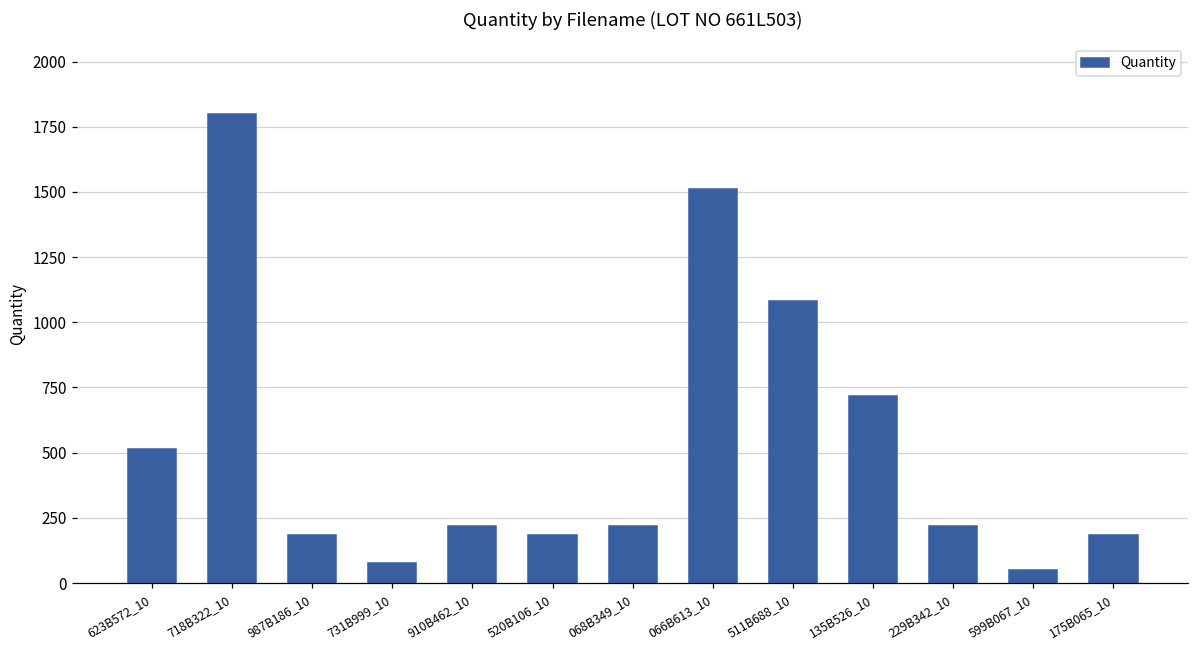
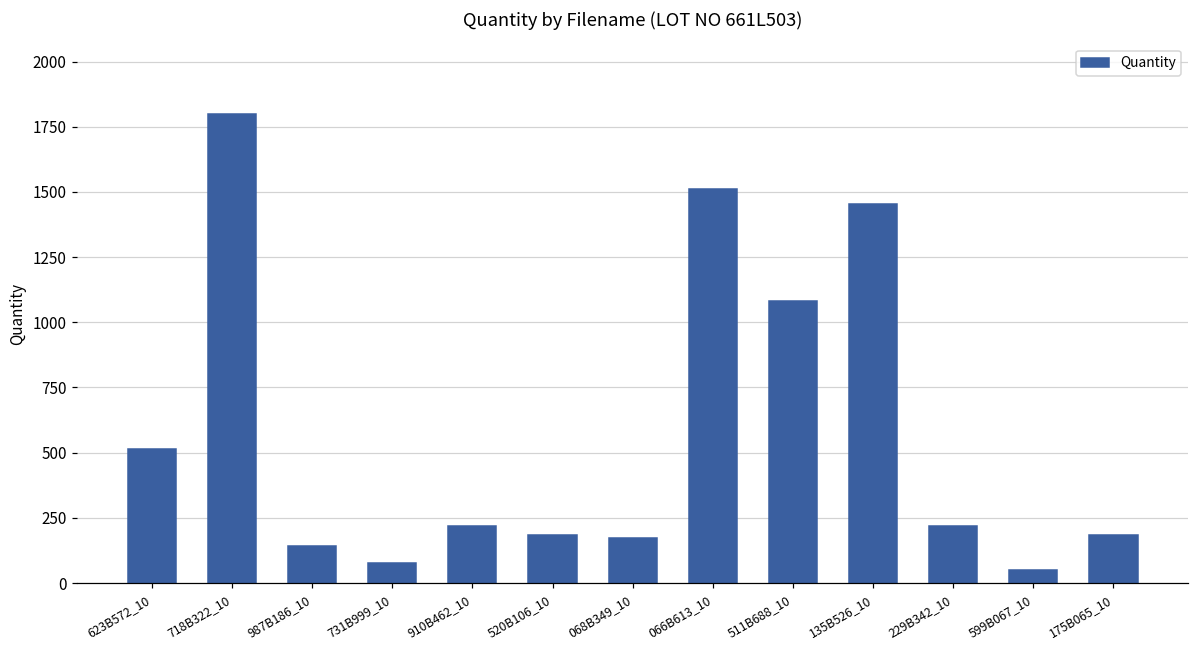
987B186_10: 190 -> 140
068B349_10: 220 -> 170
135B526_10: 720 -> 1450
